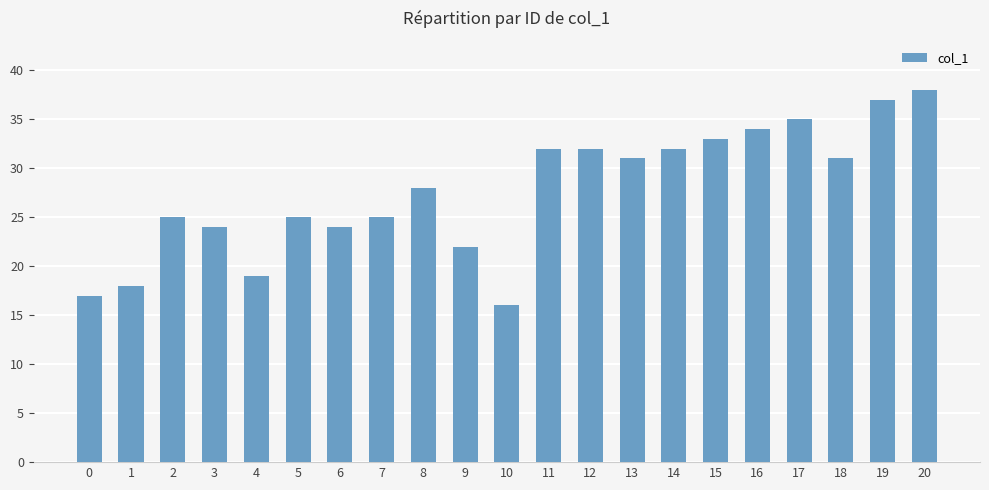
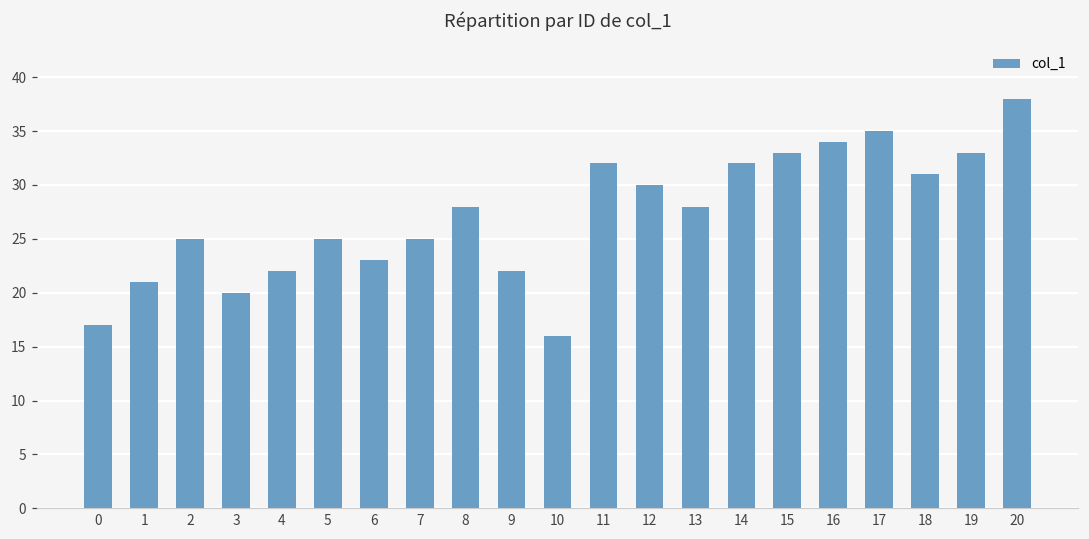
1: 18 -> 21
3: 24 -> 20
4: 19 -> 22
6: 24 -> 23
12: 32 -> 30
13: 31 -> 28
19: 37 -> 33
